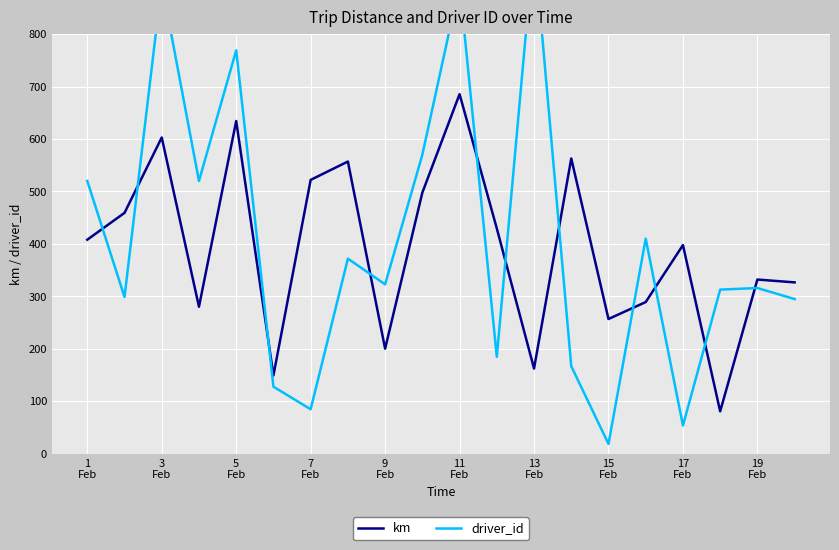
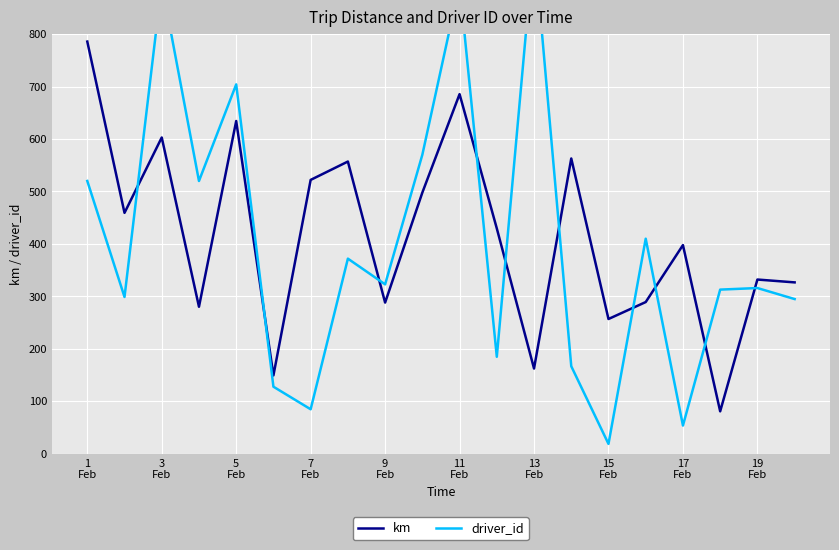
km, 1 Feb: 410 -> 790
driver_id, 5 Feb: 770 -> 700
km, 9 Feb: 200 -> 290
